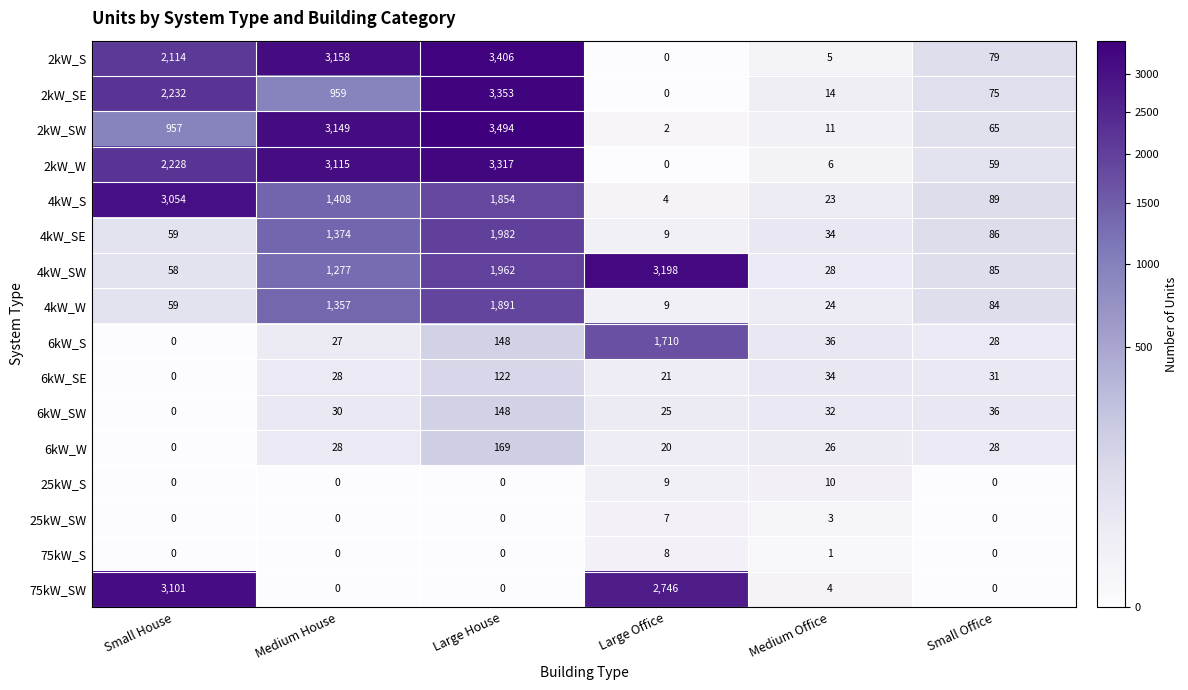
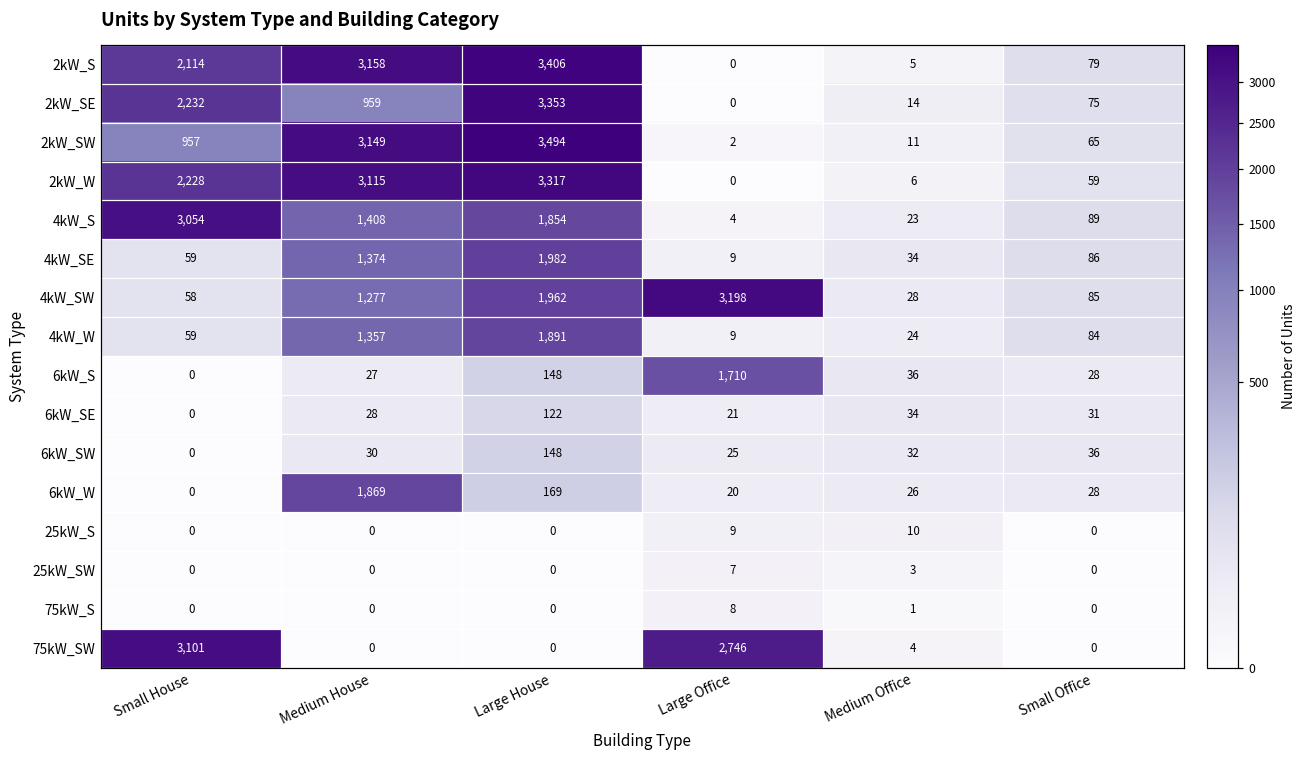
6kW_W, Medium House: 28 -> 1,869
